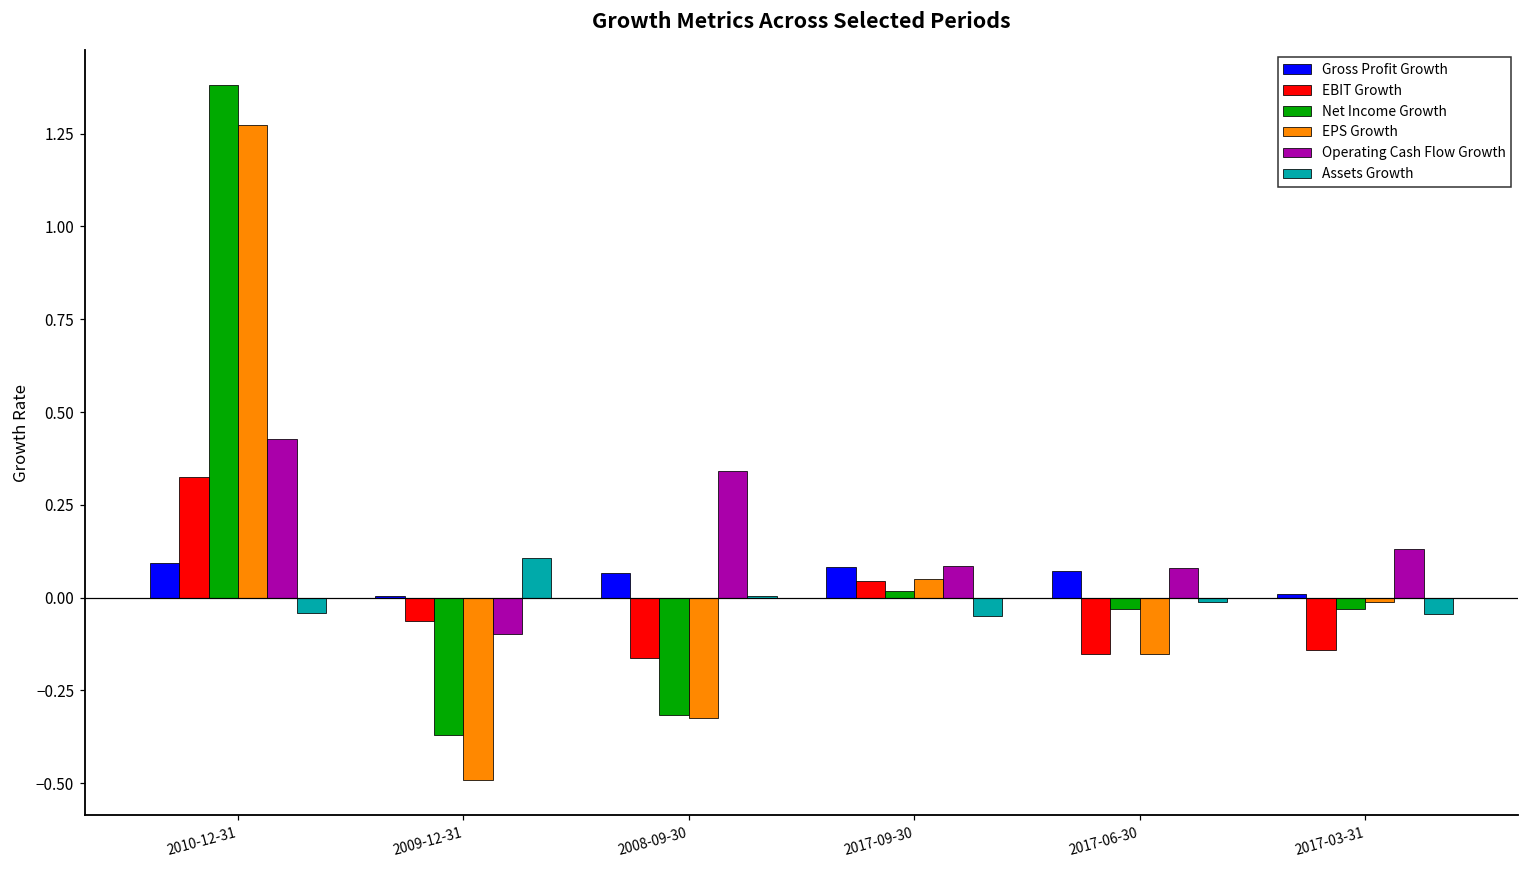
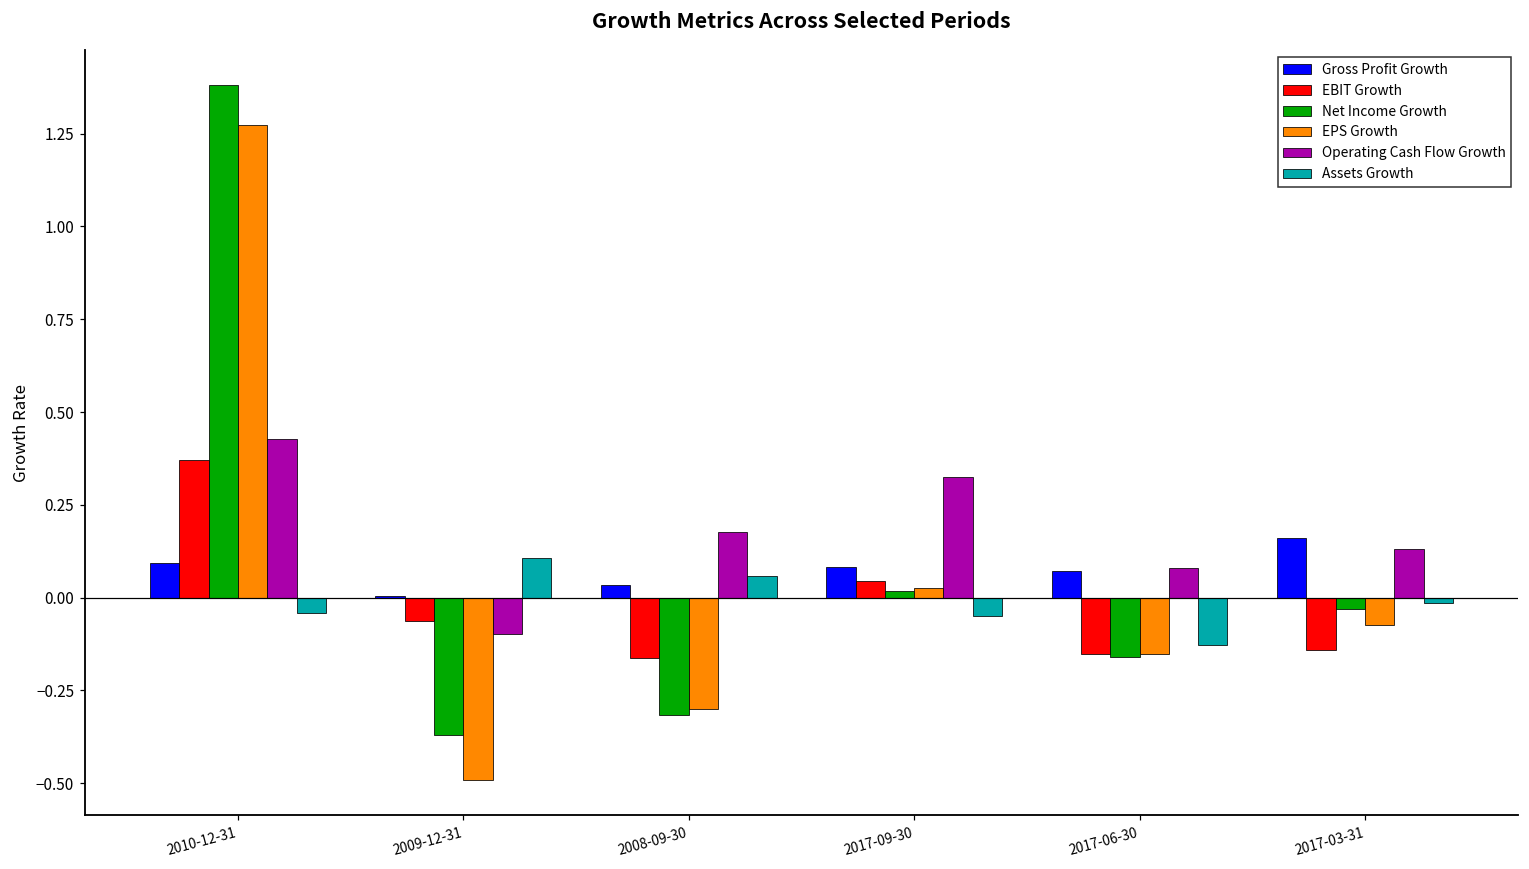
EBIT Growth, 2010-12-31: 0.32 -> 0.37
Gross Profit Growth, 2008-09-30: 0.07 -> 0.03
EPS Growth, 2008-09-30: -0.32 -> -0.30
Operating Cash Flow Growth, 2008-09-30: 0.34 -> 0.18
Assets Growth, 2008-09-30: 0.00 -> 0.06
EPS Growth, 2017-09-30: 0.05 -> 0.02
Operating Cash Flow Growth, 2017-09-30: 0.08 -> 0.32
Net Income Growth, 2017-06-30: -0.03 -> -0.16
Assets Growth, 2017-06-30: -0.01 -> -0.13
Gross Profit Growth, 2017-03-31: 0.01 -> 0.16
EPS Growth, 2017-03-31: -0.01 -> -0.07
Assets Growth, 2017-03-31: -0.05 -> -0.01
